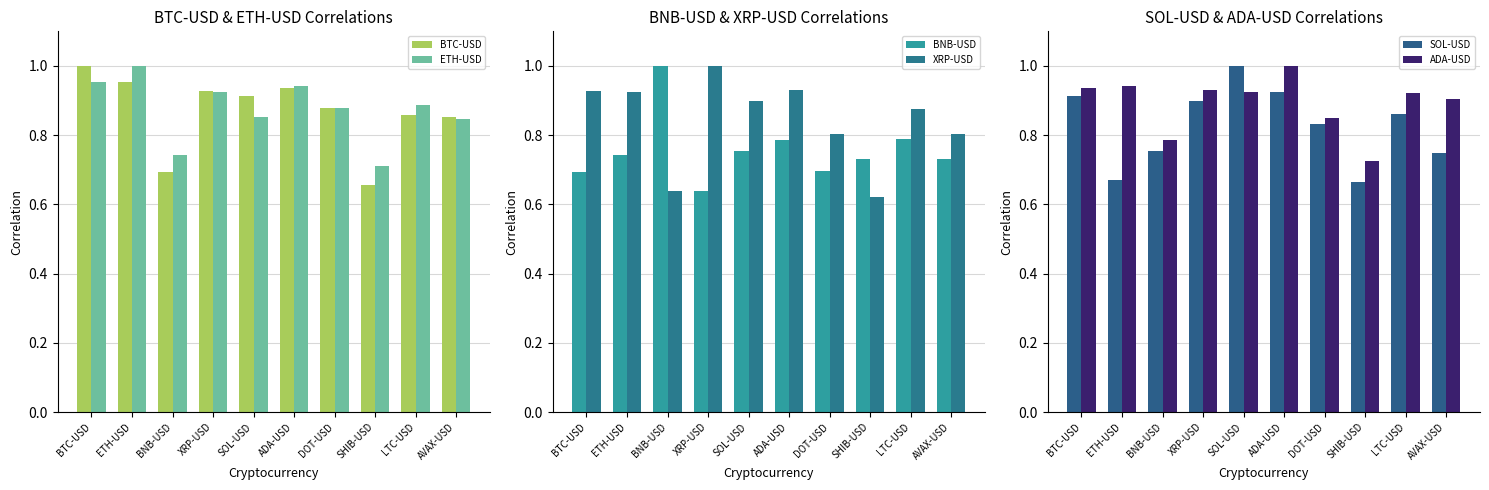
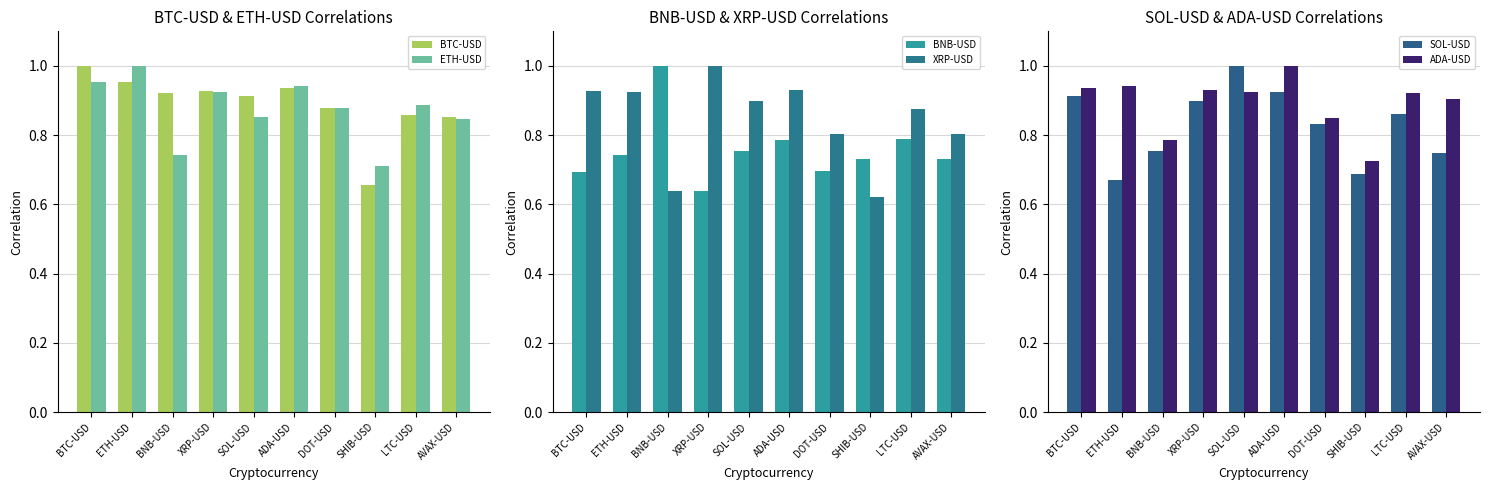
BTC-USD & ETH-USD Correlations, BTC-USD, BNB-USD: 0.69 -> 0.92
SOL-USD & ADA-USD Correlations, SOL-USD, SHIB-USD: 0.66 -> 0.69
